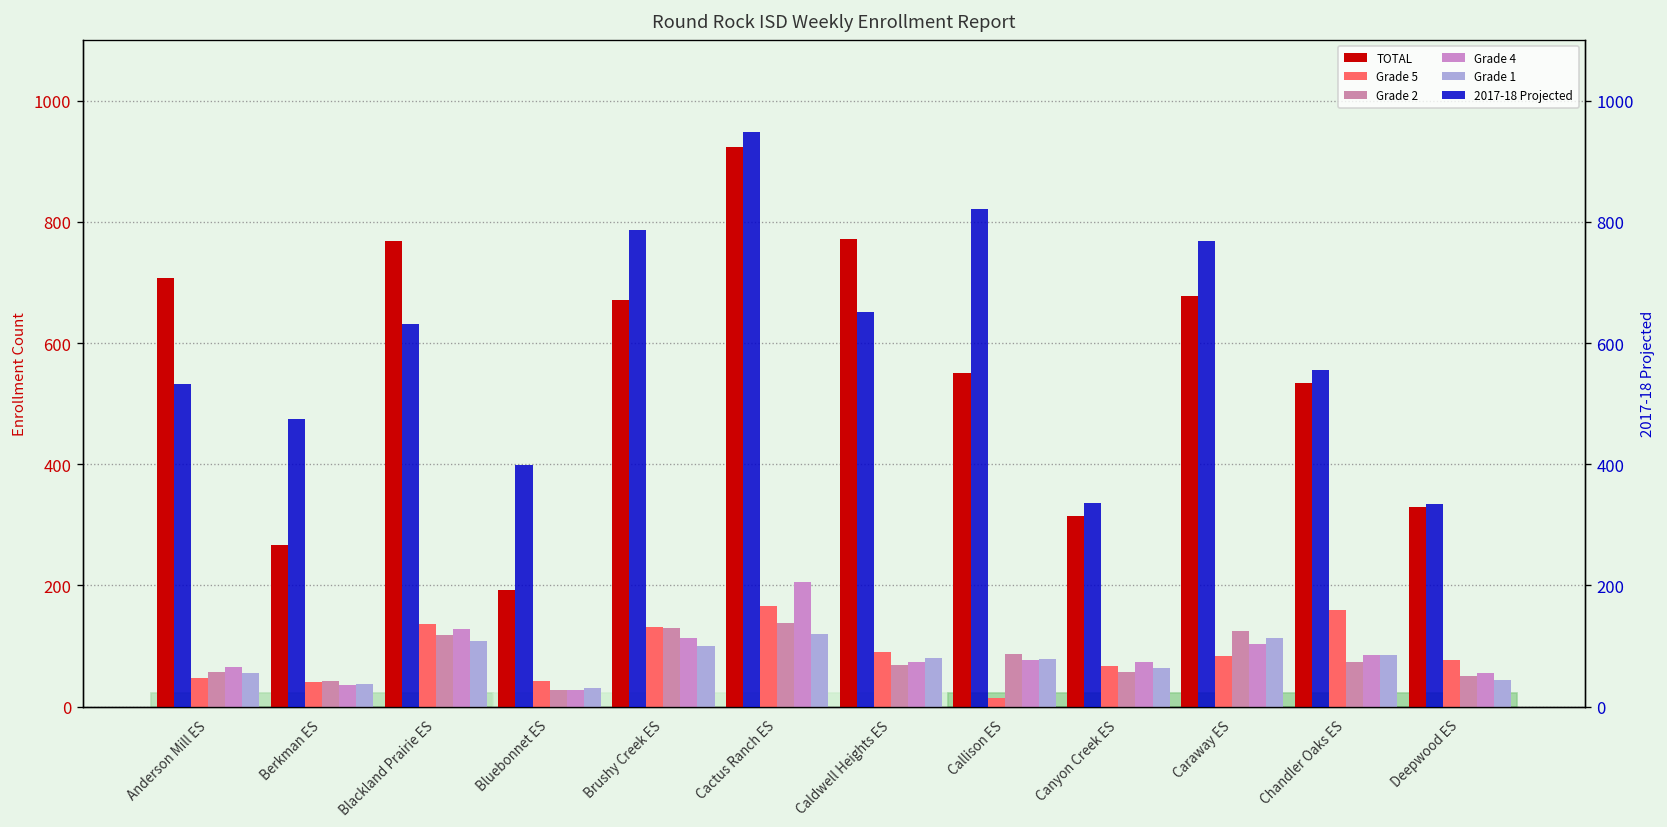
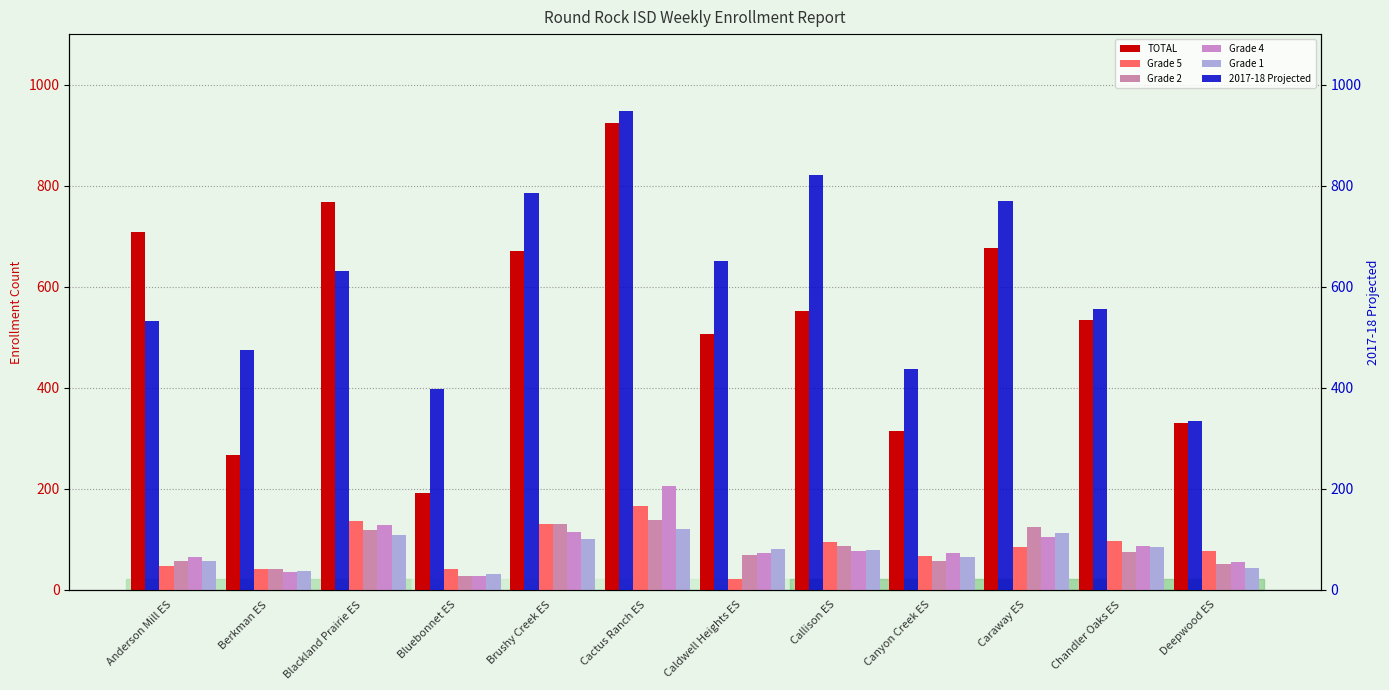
TOTAL, Caldwell Heights ES: 770 -> 510
Grade 5, Caldwell Heights ES: 90 -> 20
Grade 5, Callison ES: 10 -> 90
Grade 5, Chandler Oaks ES: 160 -> 100
2017-18 Projected, Canyon Creek ES: 340 -> 440
